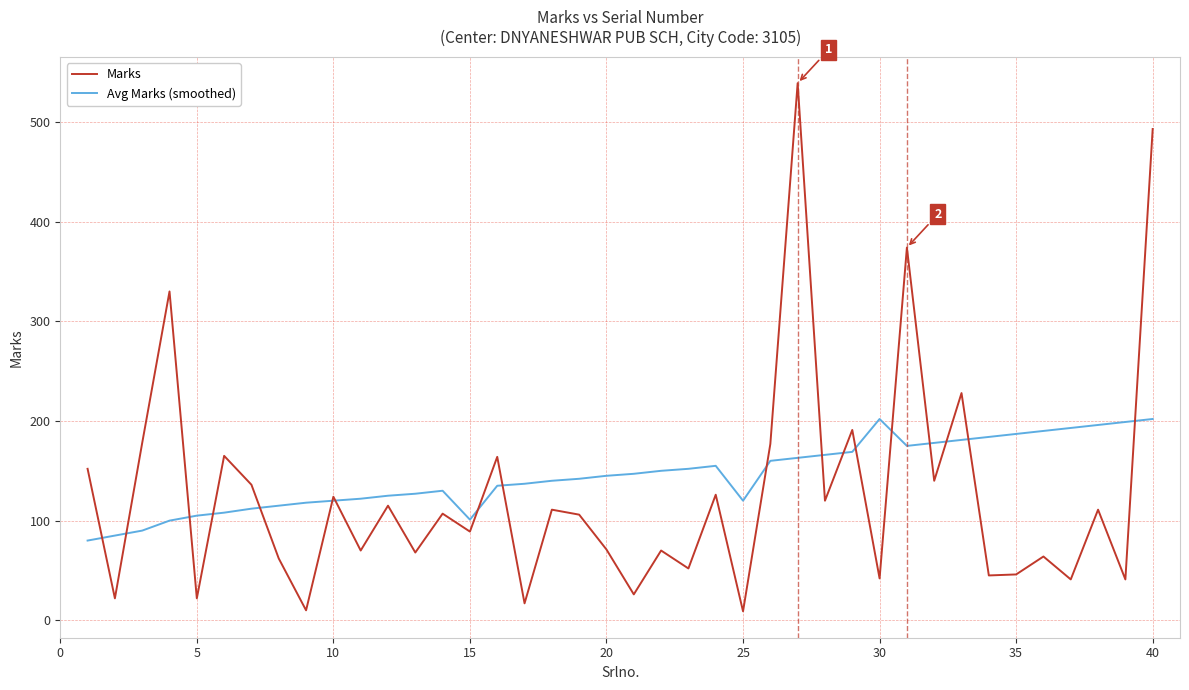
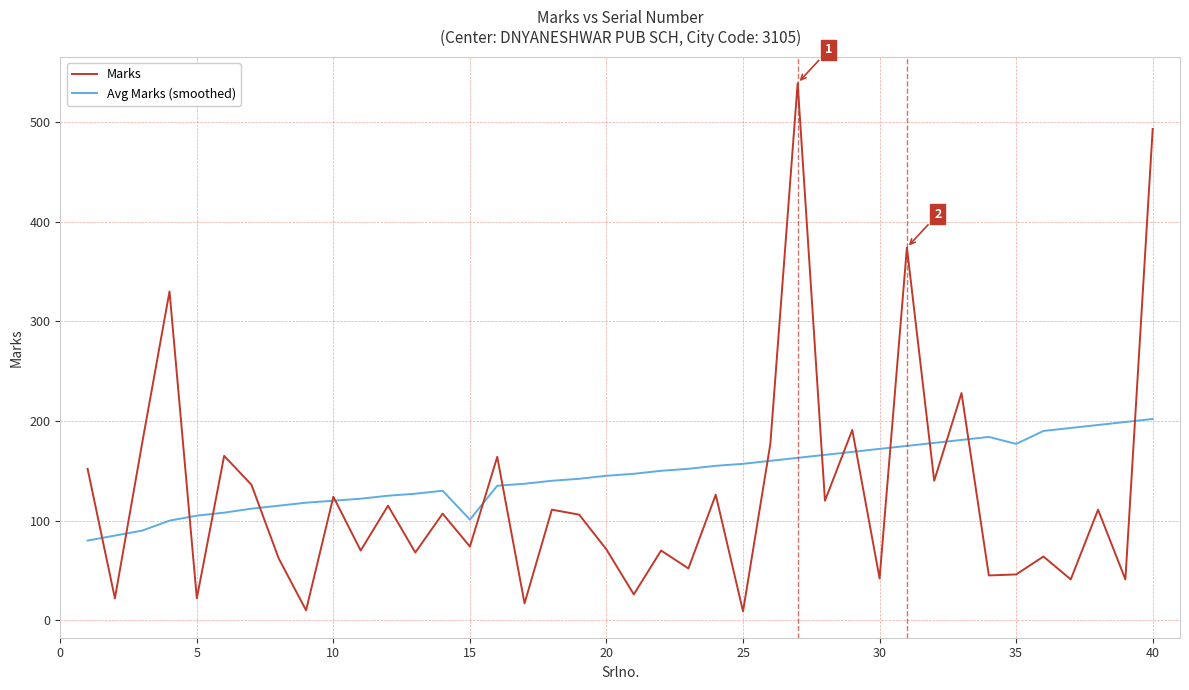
Marks, 15: 90 -> 70
Avg Marks (smoothed), 25: 120 -> 160
Avg Marks (smoothed), 30: 200 -> 170
Avg Marks (smoothed), 35: 190 -> 180
